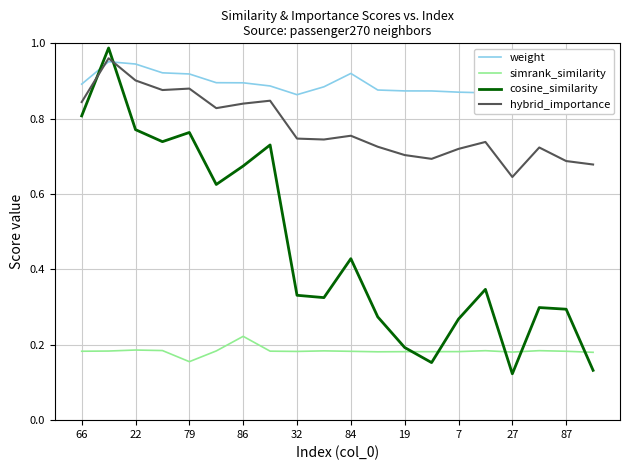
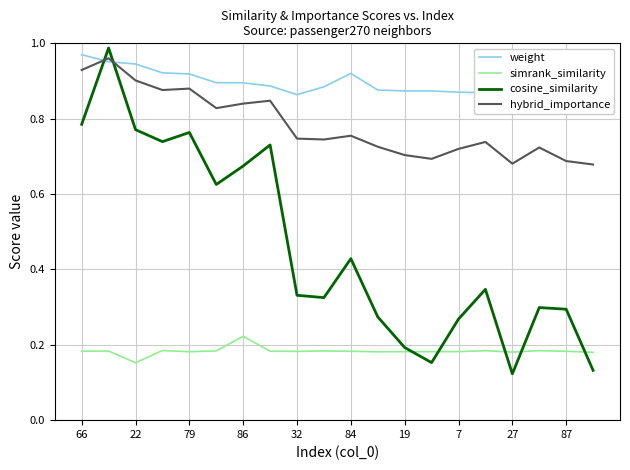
weight, 66: 0.89 -> 0.97
cosine_similarity, 66: 0.81 -> 0.79
hybrid_importance, 66: 0.84 -> 0.93
simrank_similarity, 22: 0.19 -> 0.15
simrank_similarity, 79: 0.16 -> 0.18
hybrid_importance, 27: 0.65 -> 0.68
